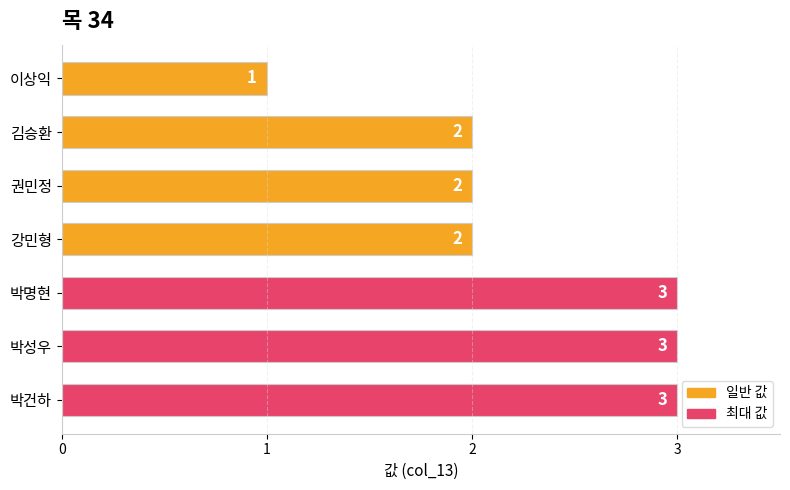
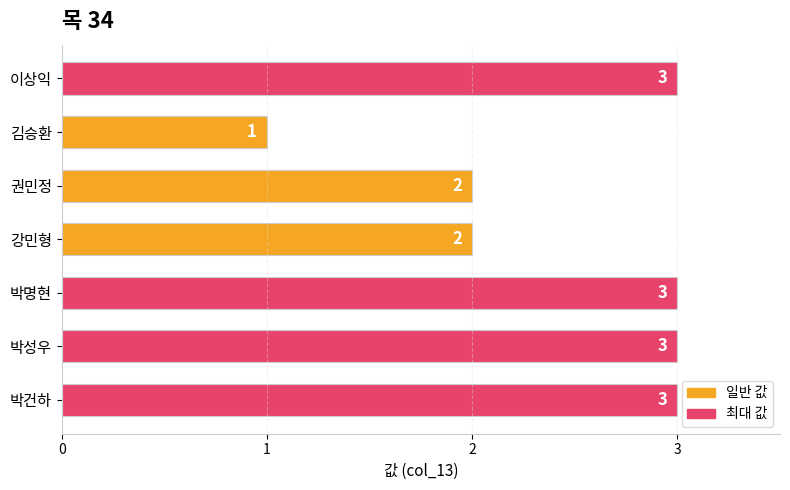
이상익: 1 -> 3
김승환: 2 -> 1
